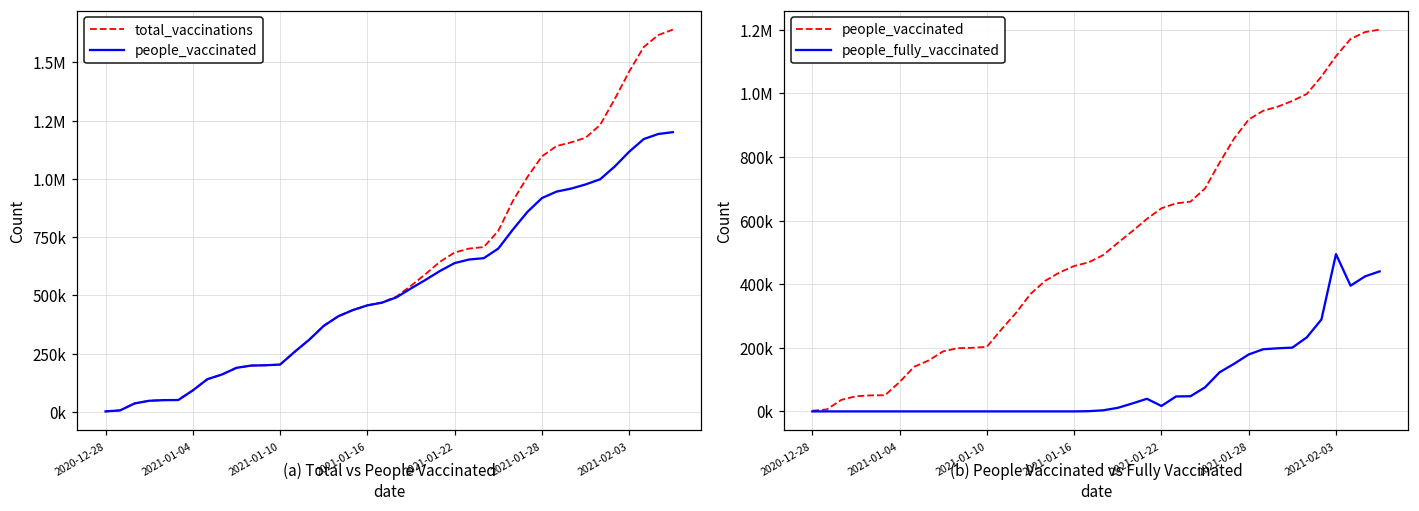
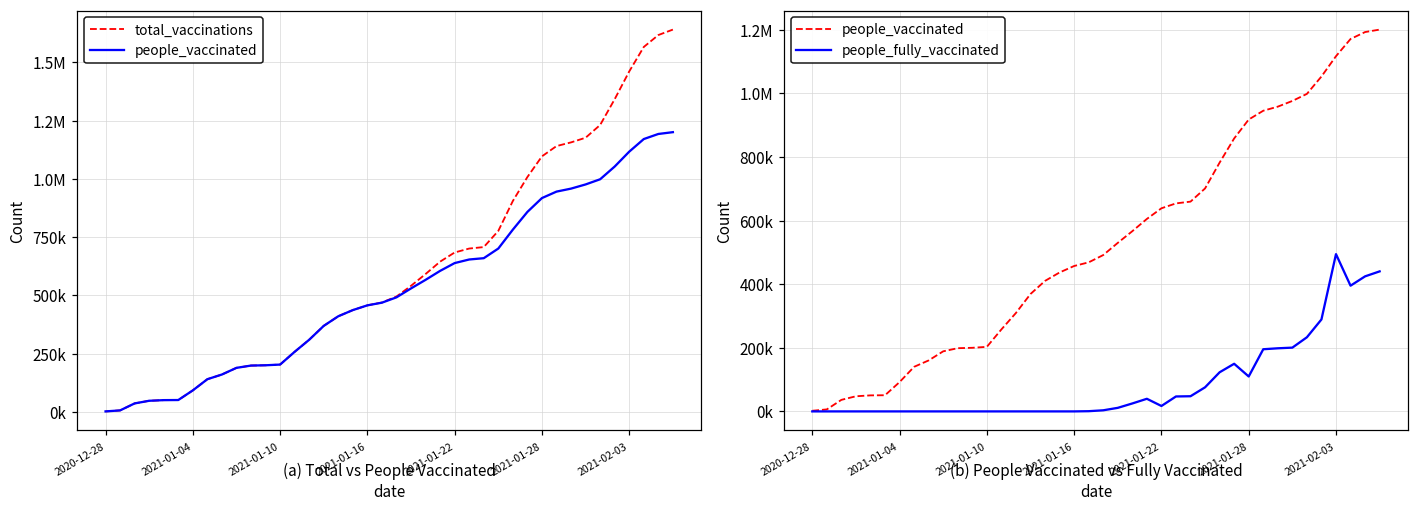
(b) People Vaccinated vs Fully Vaccinated, people_fully_vaccinated, 2021-01-28: 180000 -> 110000
